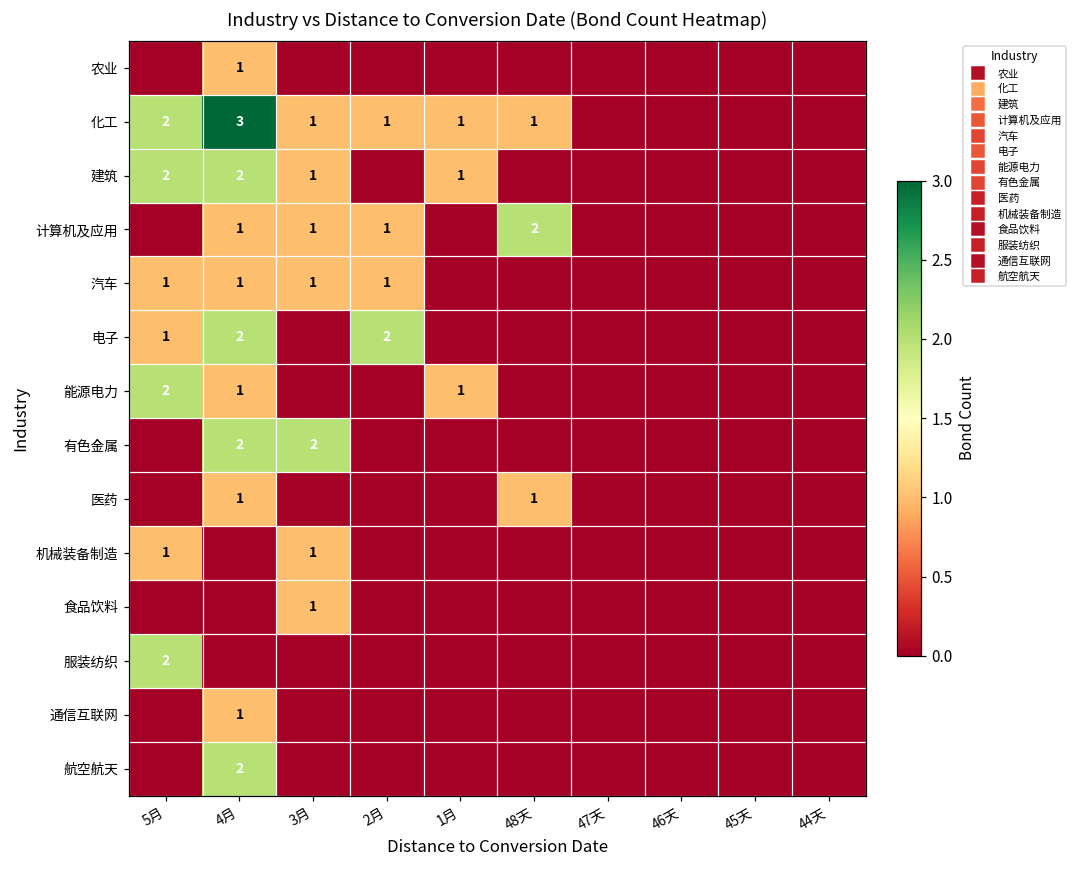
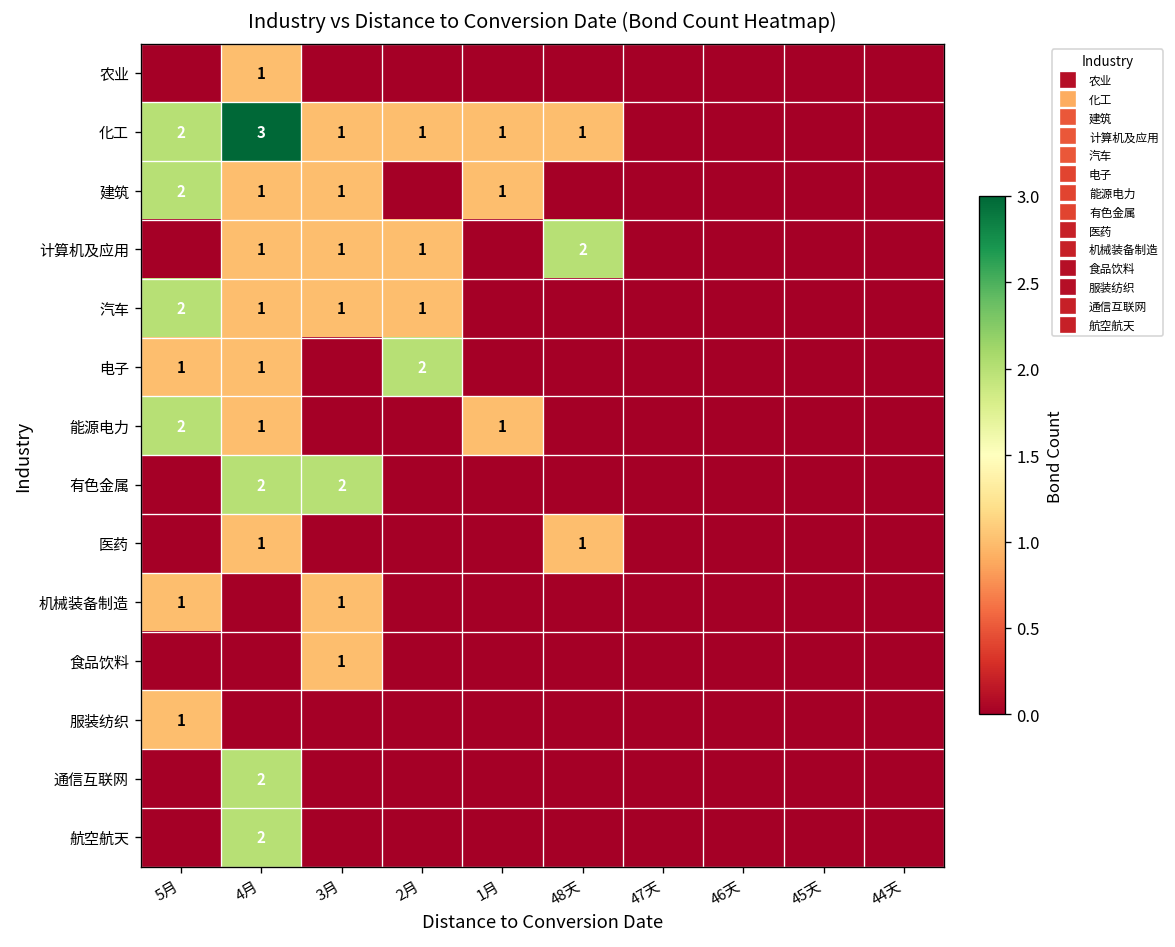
建筑, 4月: 2 -> 1
汽车, 5月: 1 -> 2
电子, 4月: 2 -> 1
服装纺织, 5月: 2 -> 1
通信互联网, 4月: 1 -> 2
